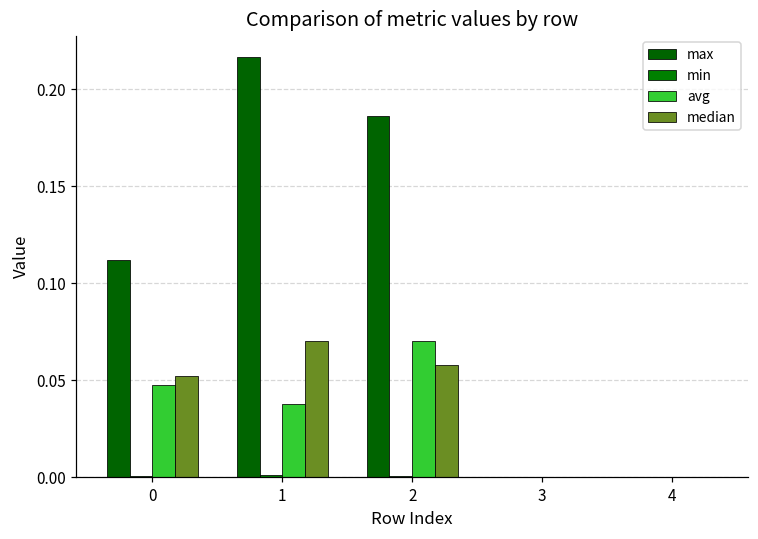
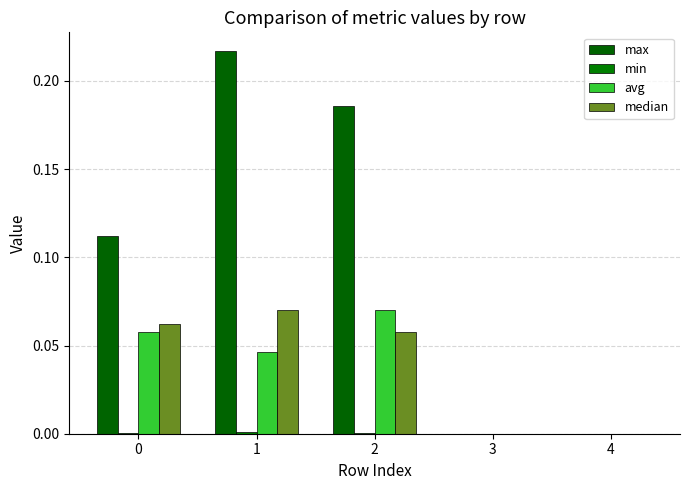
avg, 0: 0.048 -> 0.058
median, 0: 0.052 -> 0.062
avg, 1: 0.038 -> 0.046
